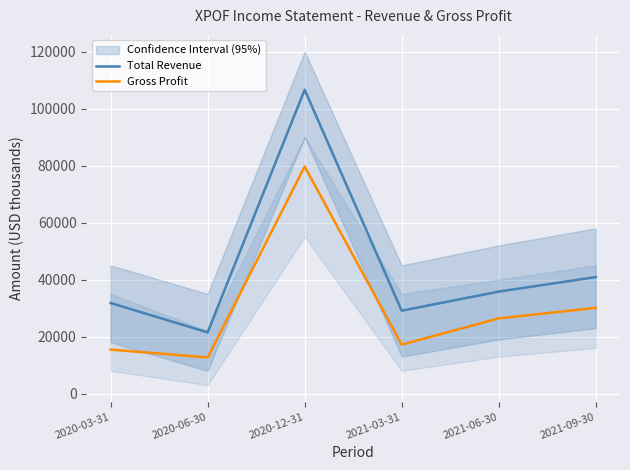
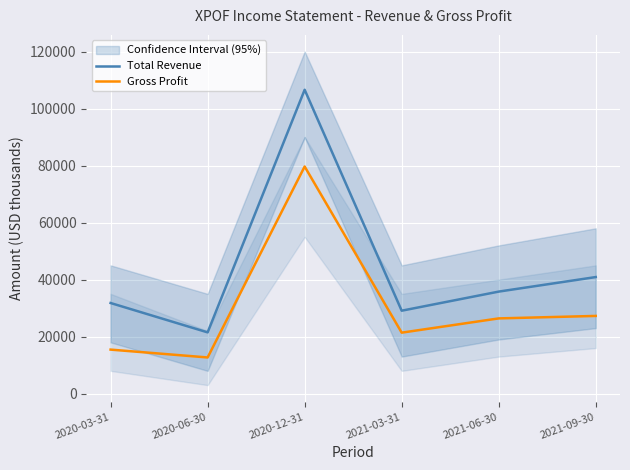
Gross Profit, 2021-03-31: 17000 -> 21000
Gross Profit, 2021-09-30: 30000 -> 27000
